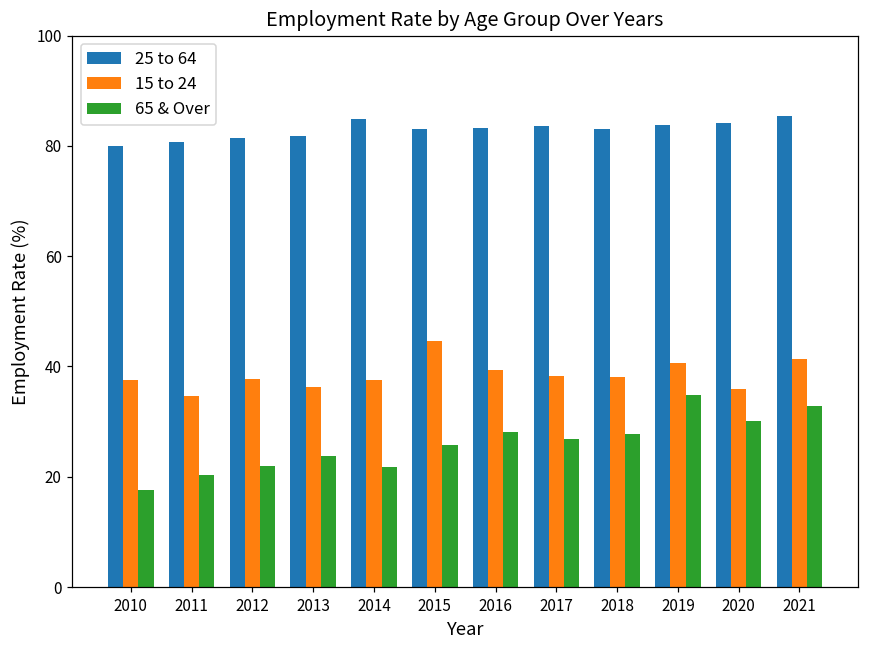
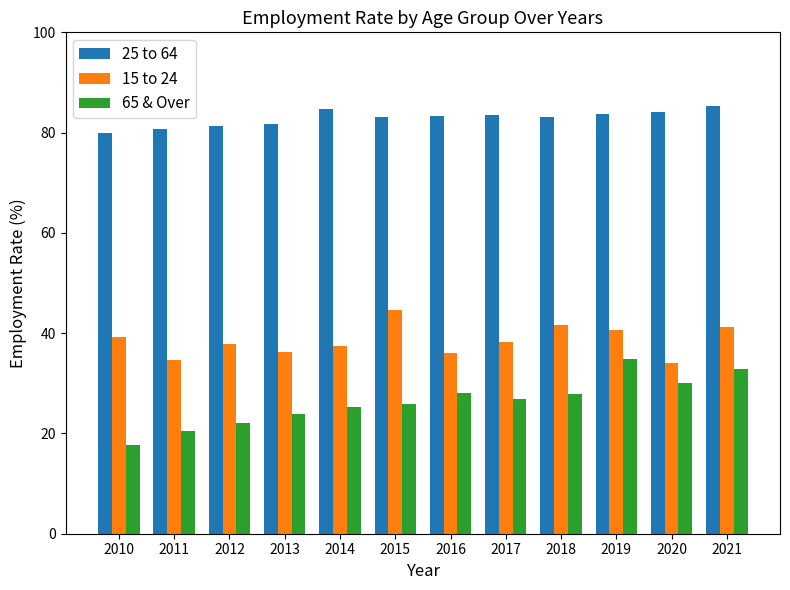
15 to 24, 2010: 38 -> 39
65 & Over, 2014: 22 -> 25
15 to 24, 2016: 39 -> 36
15 to 24, 2018: 38 -> 42
15 to 24, 2020: 36 -> 34
